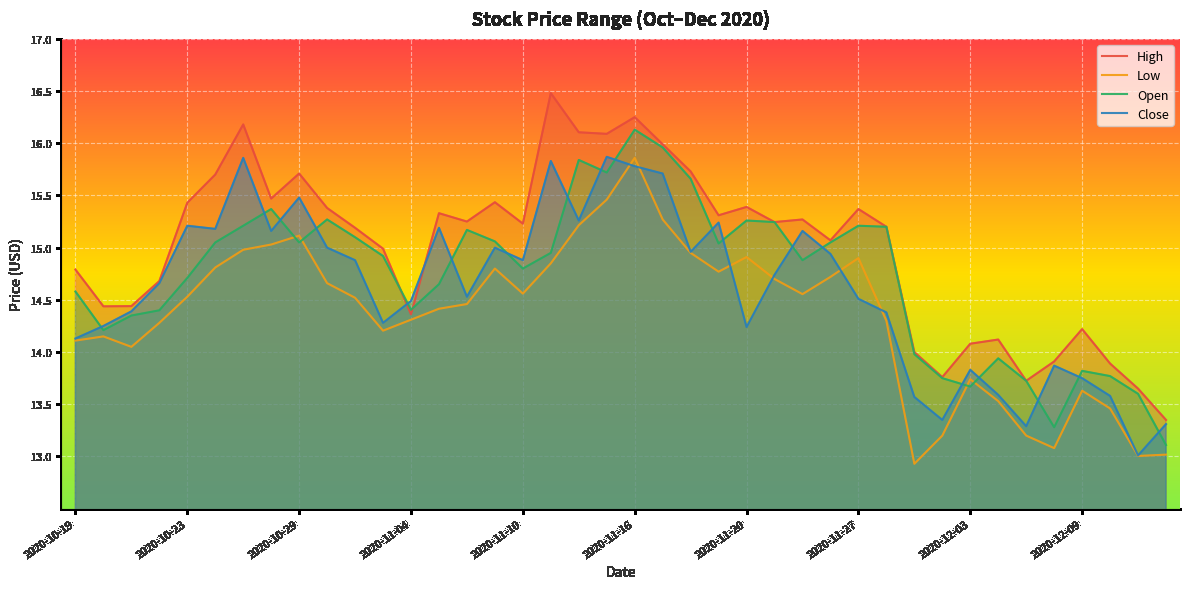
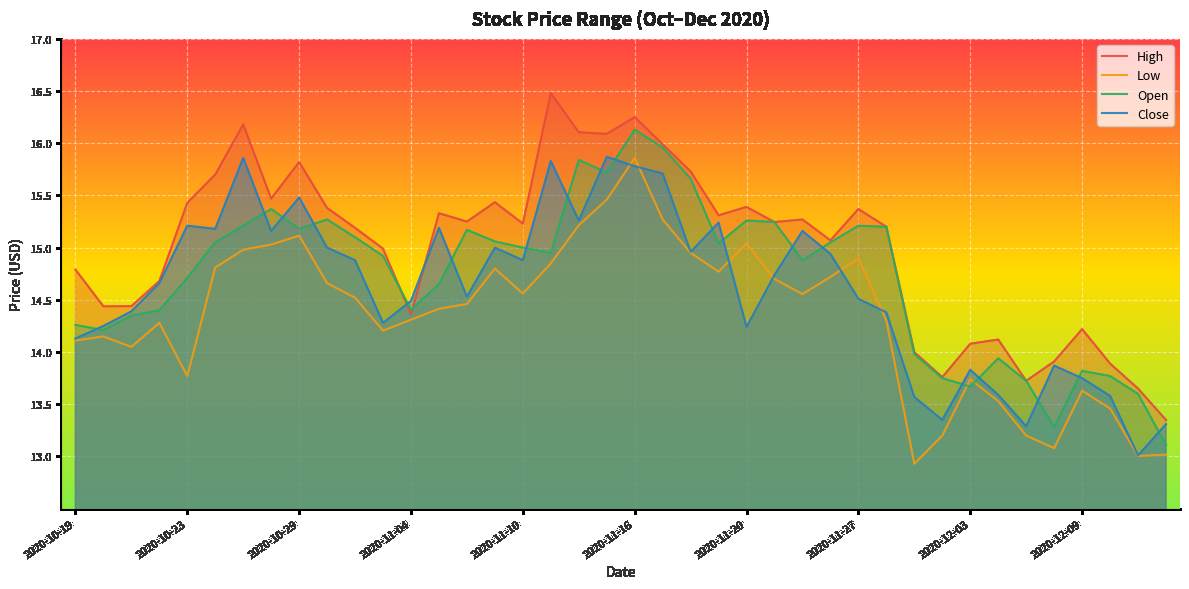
Open, 2020-10-19: 14.58 -> 14.26
Low, 2020-10-23: 14.53 -> 13.77
High, 2020-10-29: 15.71 -> 15.82
Open, 2020-10-29: 15.05 -> 15.18
Open, 2020-11-10: 14.8 -> 15.0
Low, 2020-11-20: 14.91 -> 15.04
